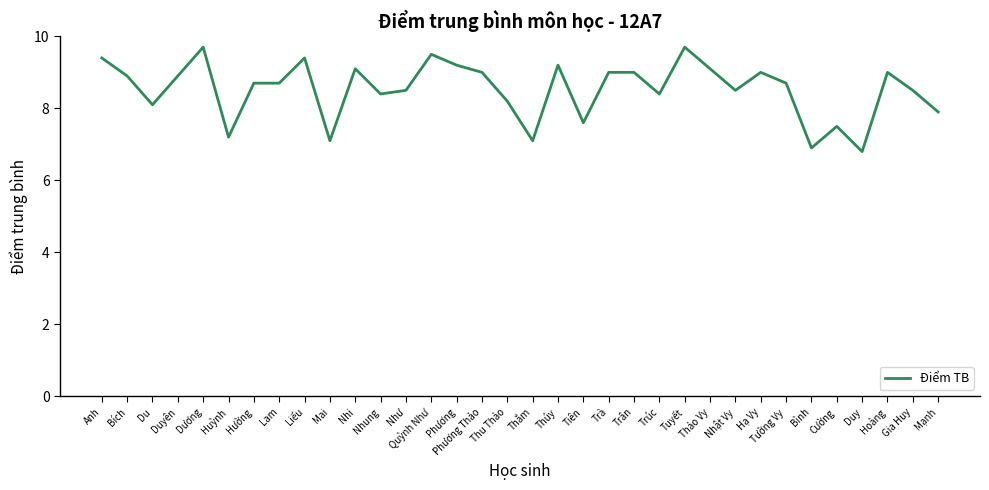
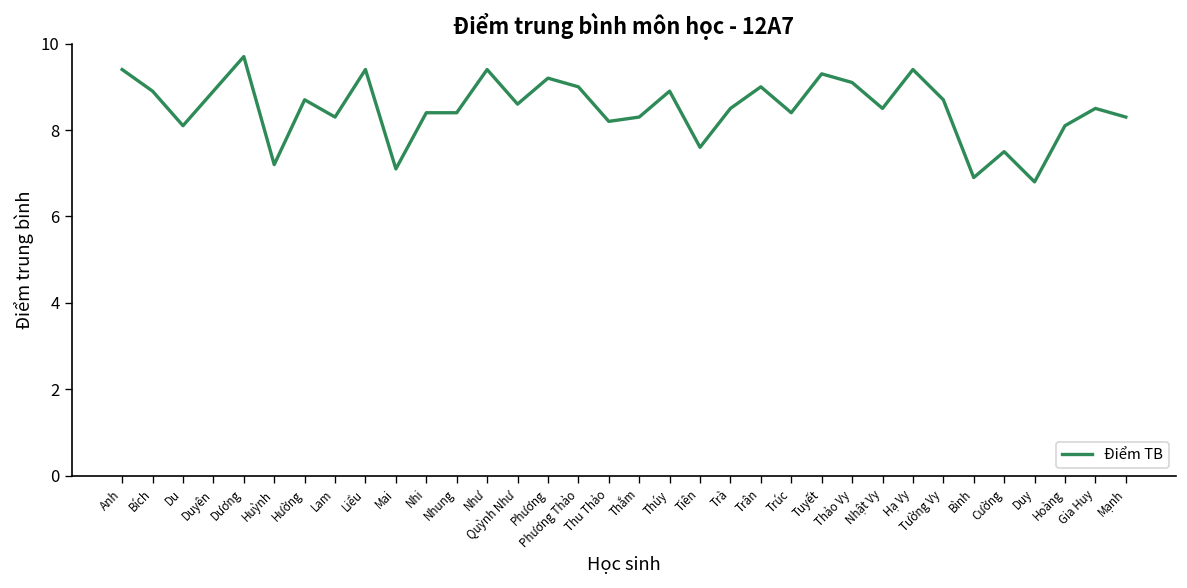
Lam: 8.7 -> 8.3
Nhi: 9.1 -> 8.4
Như: 8.5 -> 9.4
Quỳnh Như: 9.5 -> 8.6
Thắm: 7.1 -> 8.3
Thúy: 9.2 -> 8.9
Trà: 9.0 -> 8.5
Tuyết: 9.7 -> 9.3
Hạ Vy: 9.0 -> 9.4
Hoàng: 9.0 -> 8.1
Mạnh: 7.9 -> 8.3
